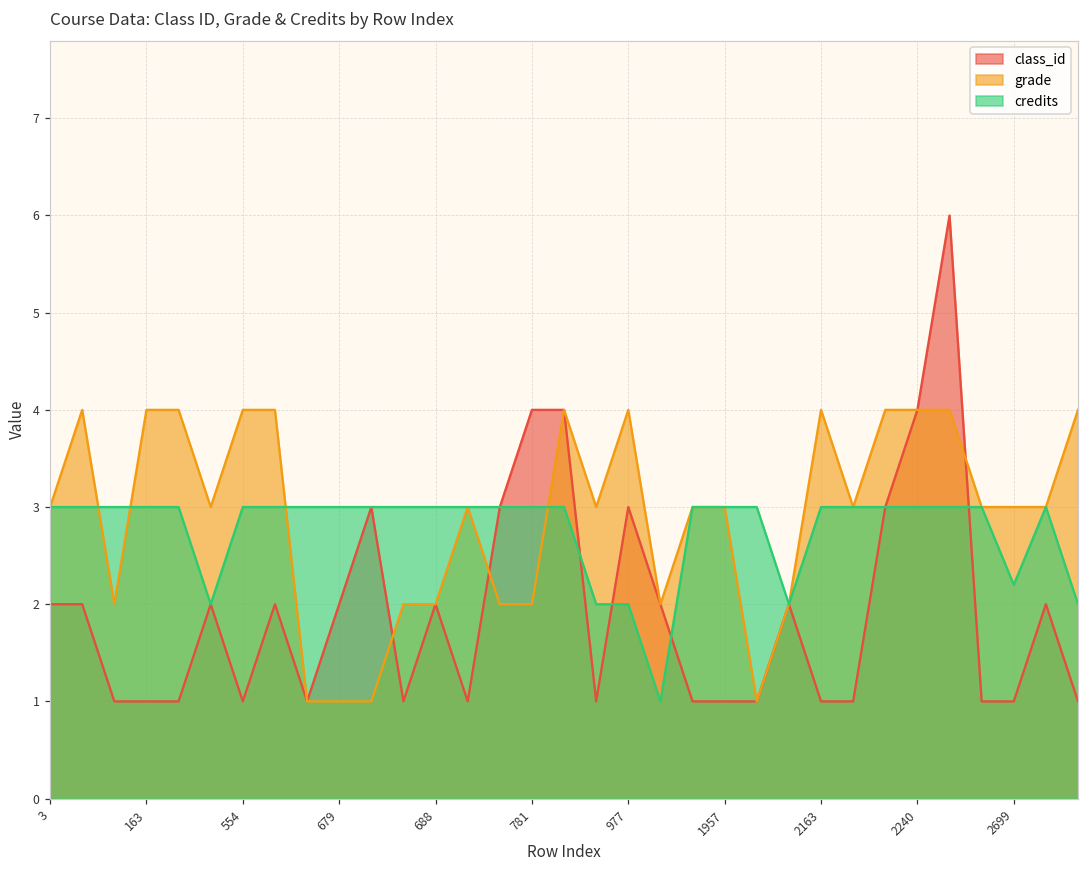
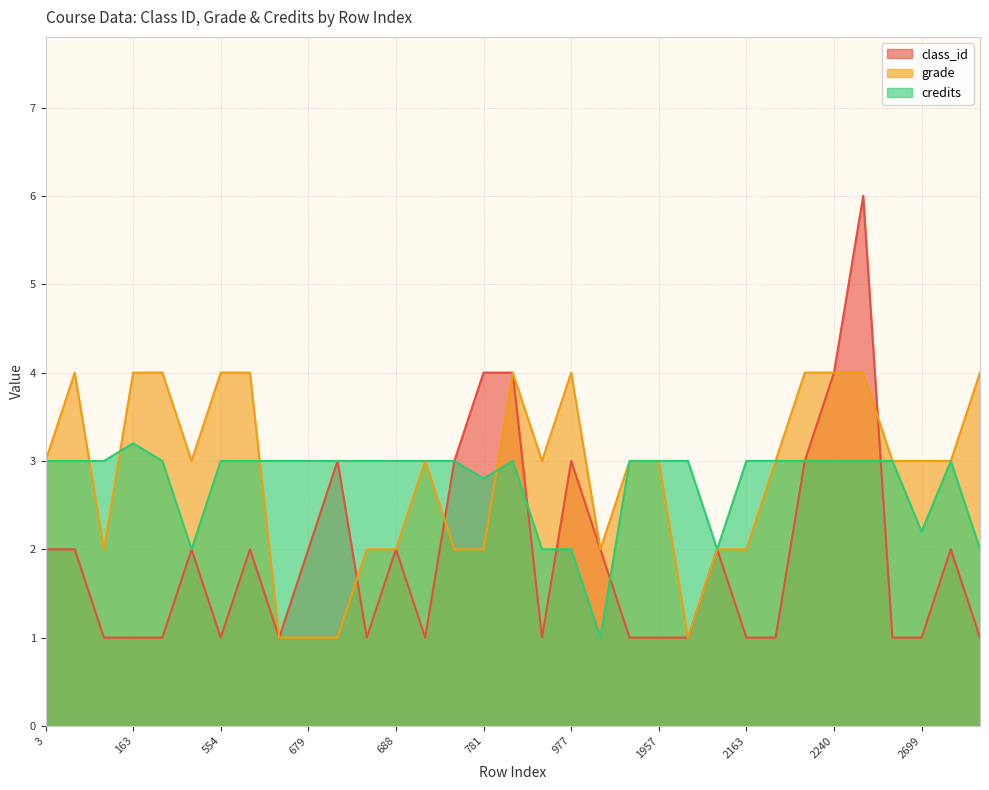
credits, 163: 3.0 -> 3.2
credits, 781: 3.0 -> 2.8
grade, 2163: 4 -> 2
